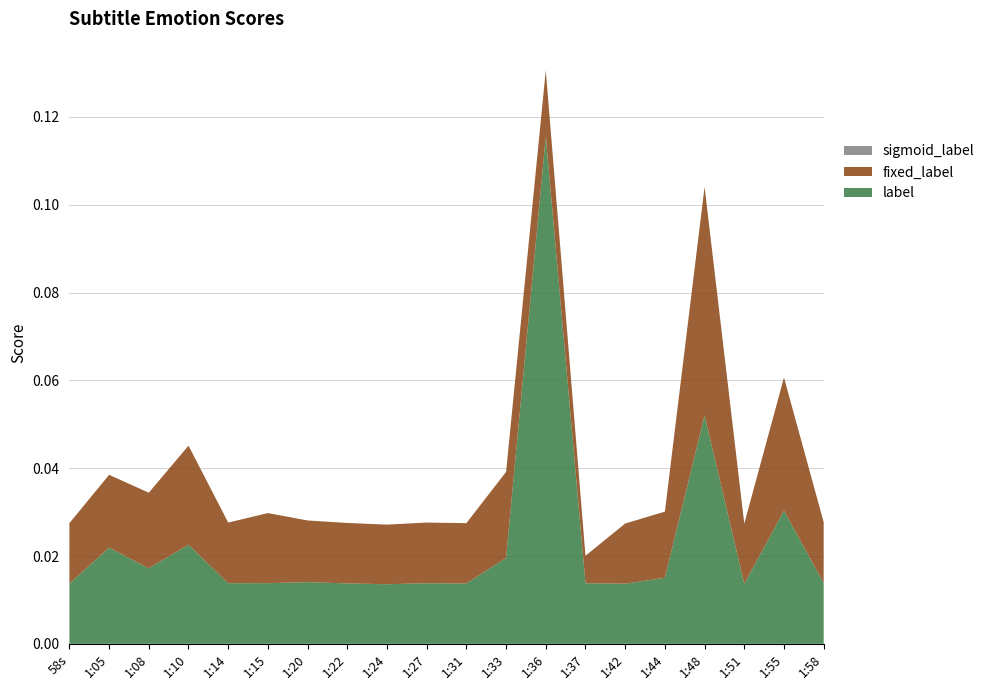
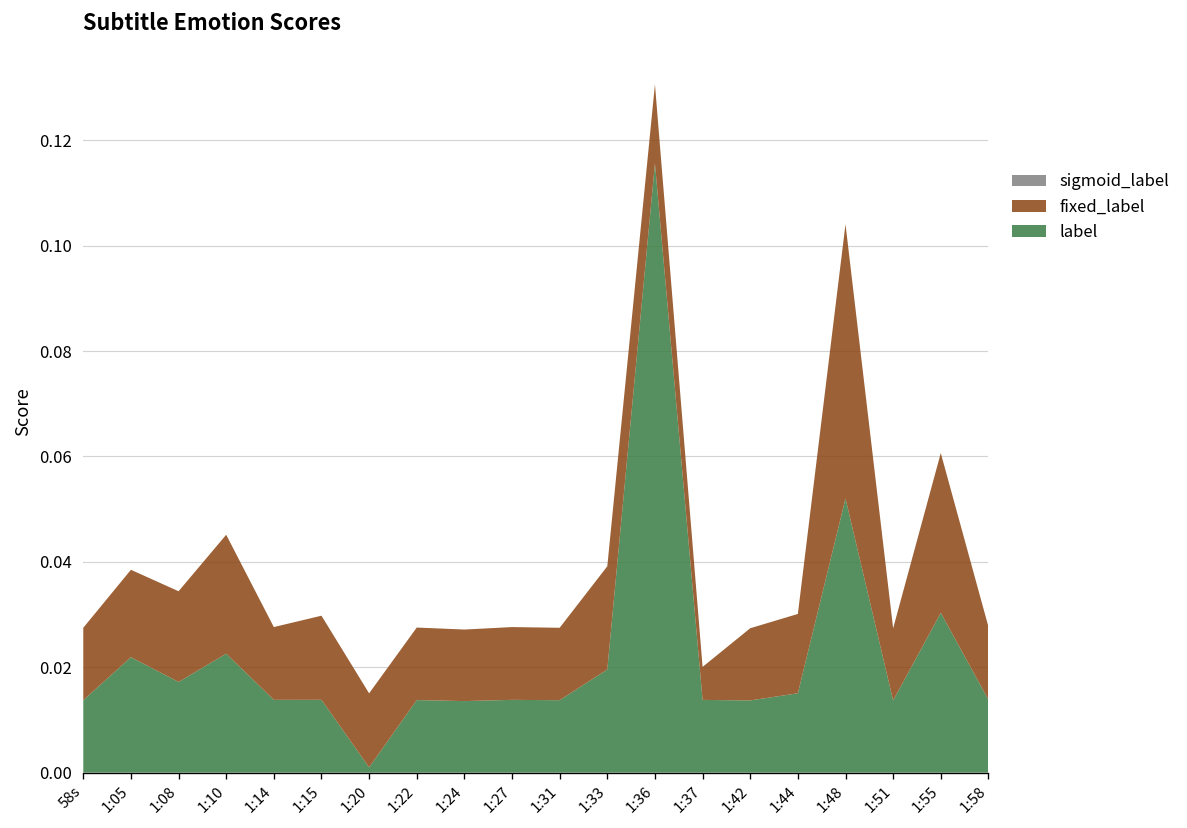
label, 1:20: 0.014 -> 0.001
